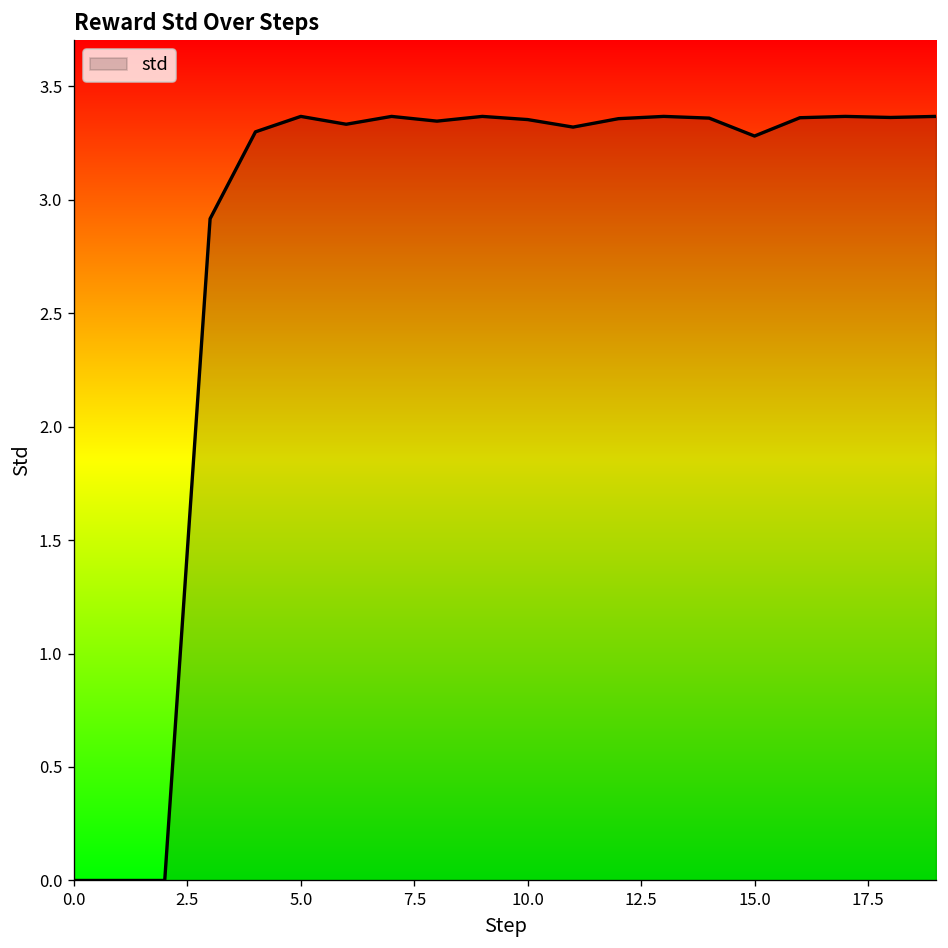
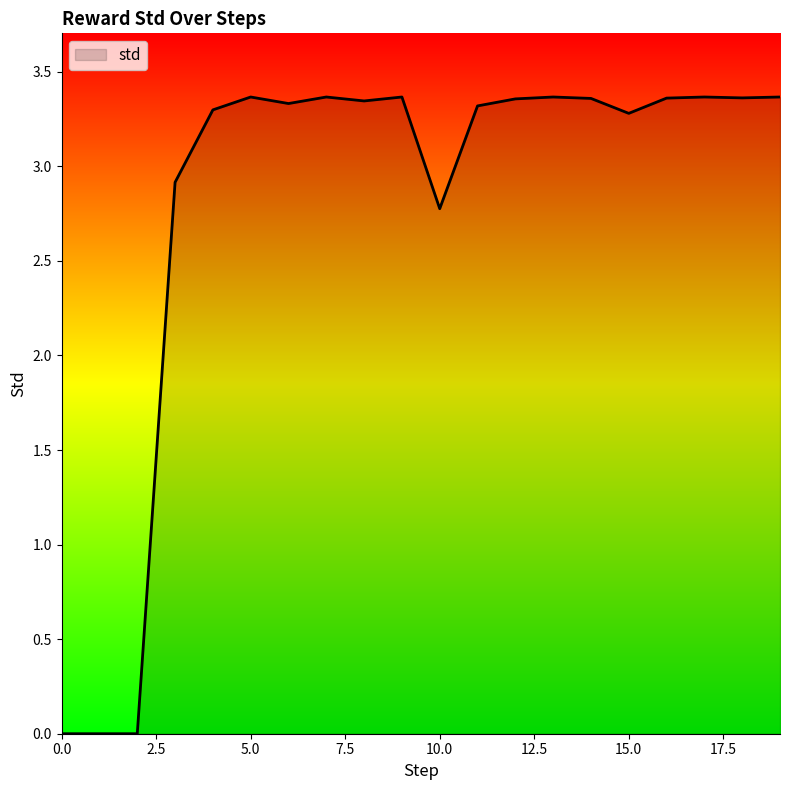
10.0: 3.35 -> 2.78
